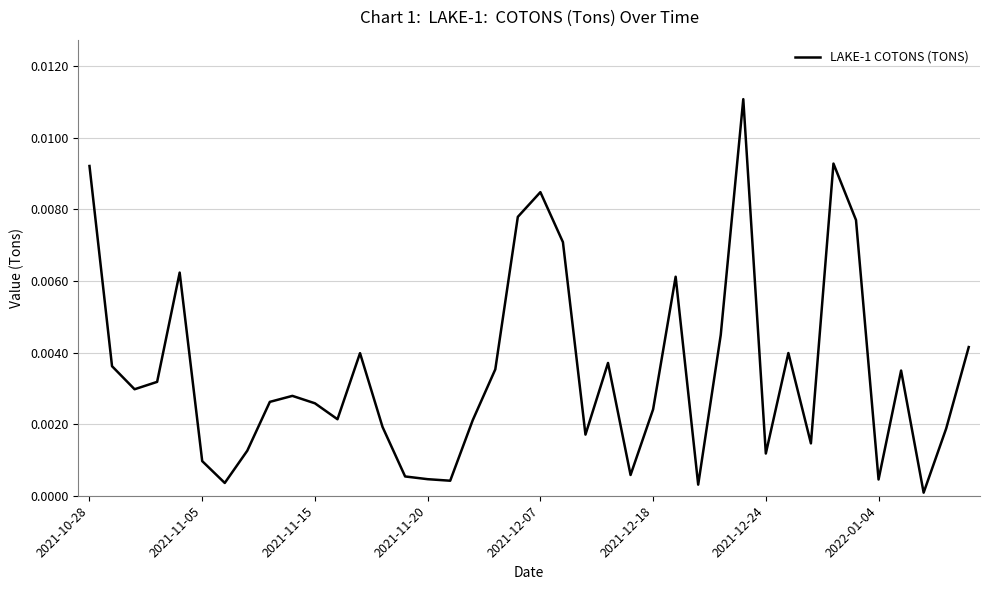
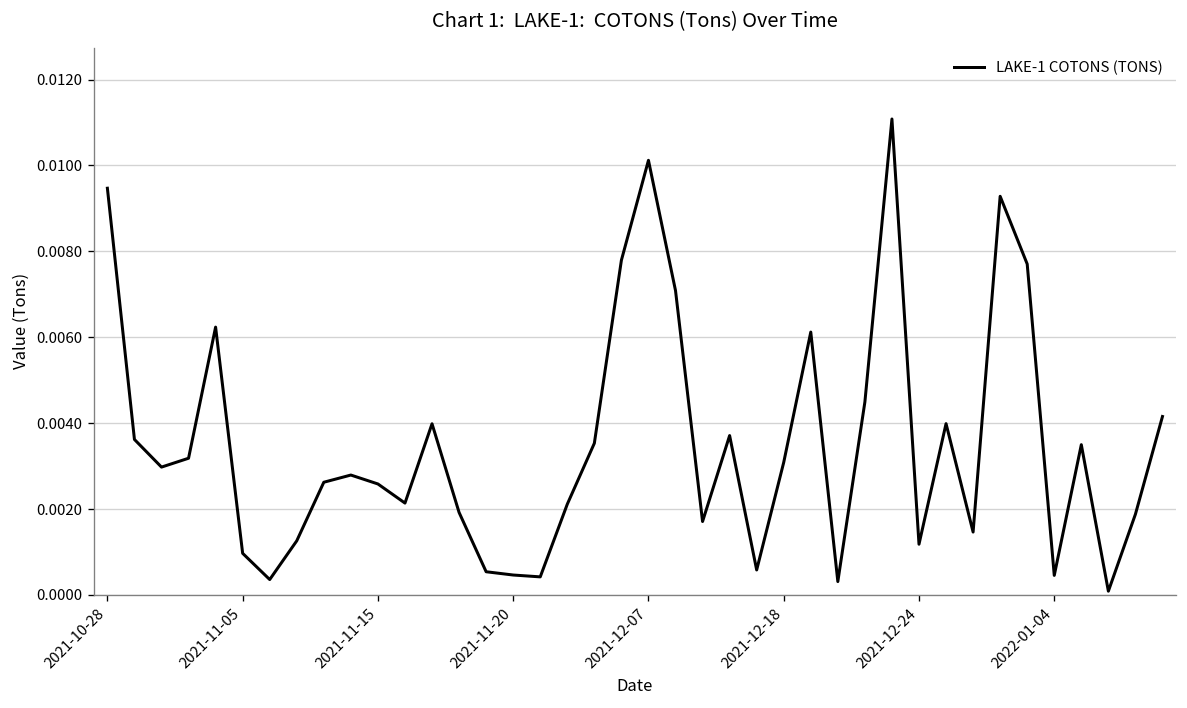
2021-10-28: 0.0092 -> 0.0095
2021-12-07: 0.0085 -> 0.0101
2021-12-18: 0.0024 -> 0.0031
